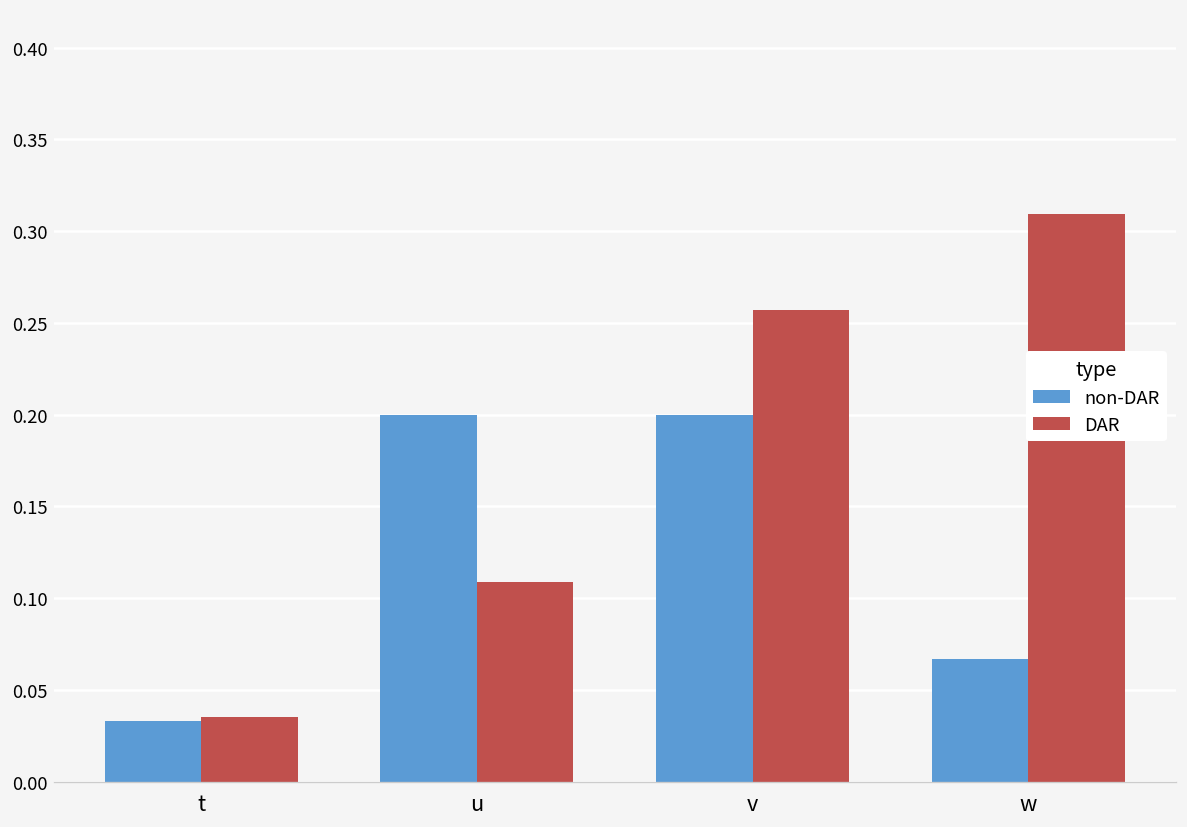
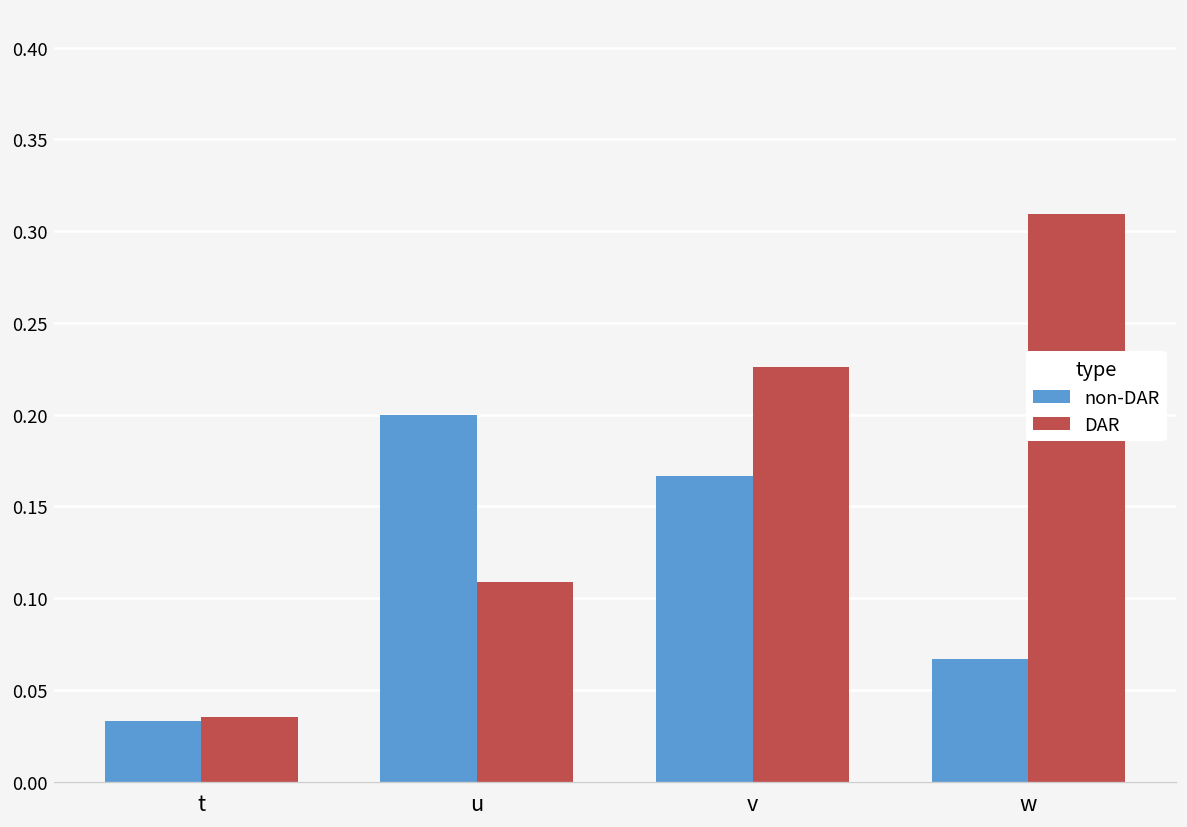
non-DAR, v: 0.200 -> 0.167
DAR, v: 0.257 -> 0.226
